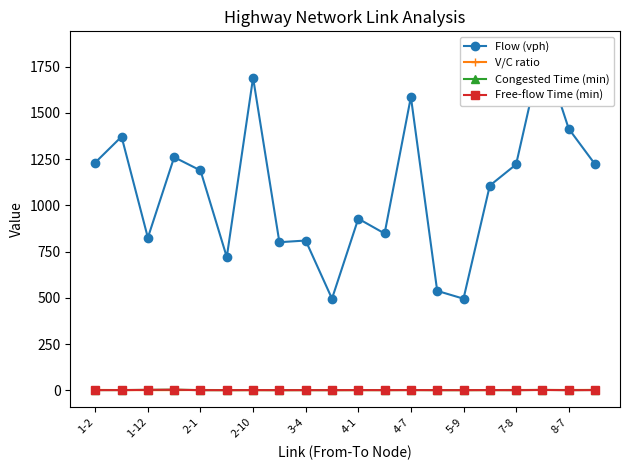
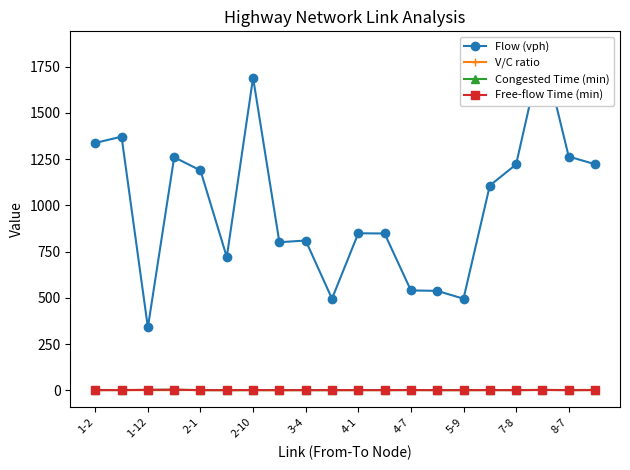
Flow (vph), 1-2: 1230 -> 1340
Flow (vph), 1-12: 830 -> 340
Flow (vph), 4-1: 930 -> 850
Flow (vph), 4-7: 1590 -> 540
Flow (vph), 8-7: 1410 -> 1260
